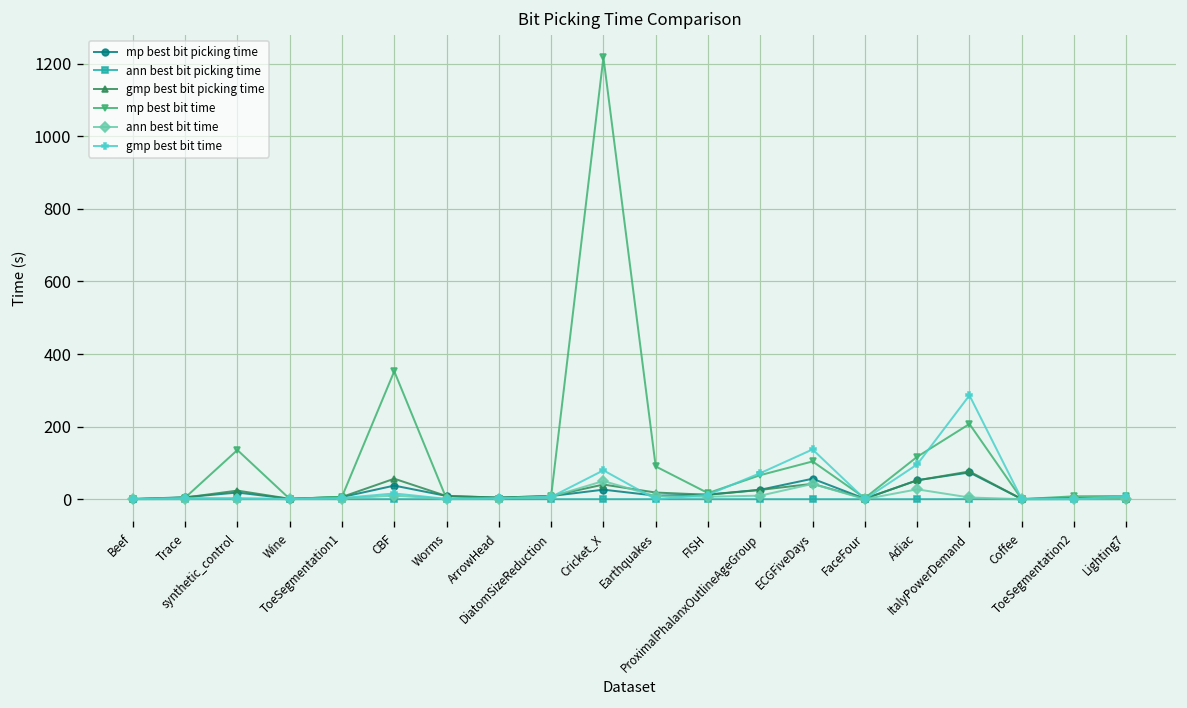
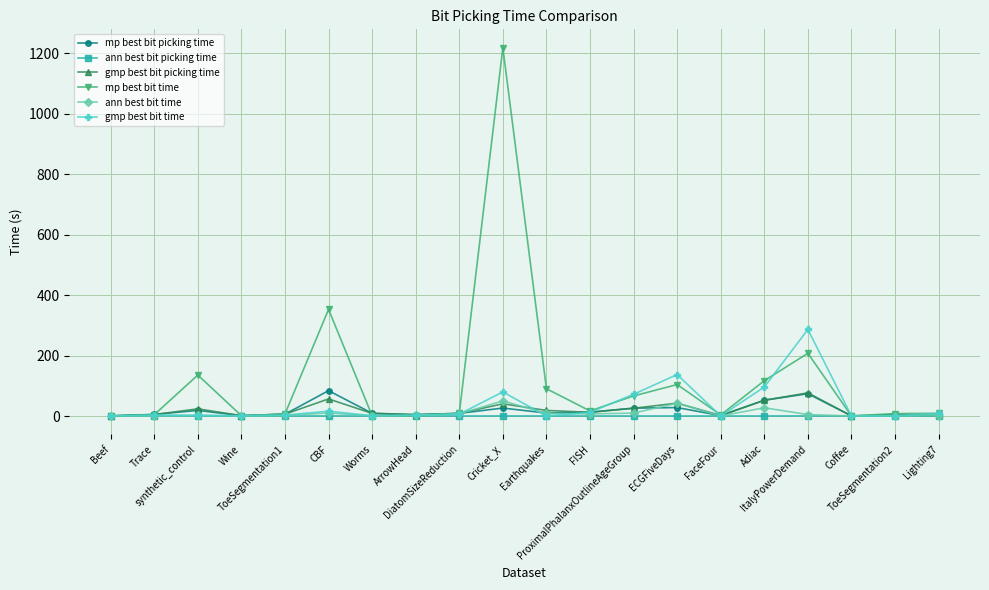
mp best bit picking time, CBF: 40 -> 80
mp best bit picking time, ECGFiveDays: 60 -> 30
